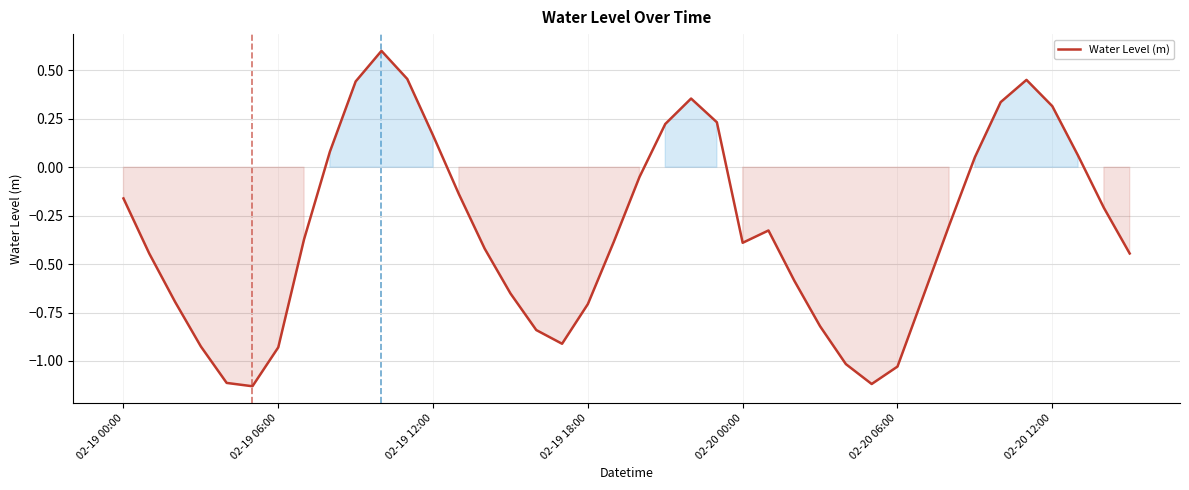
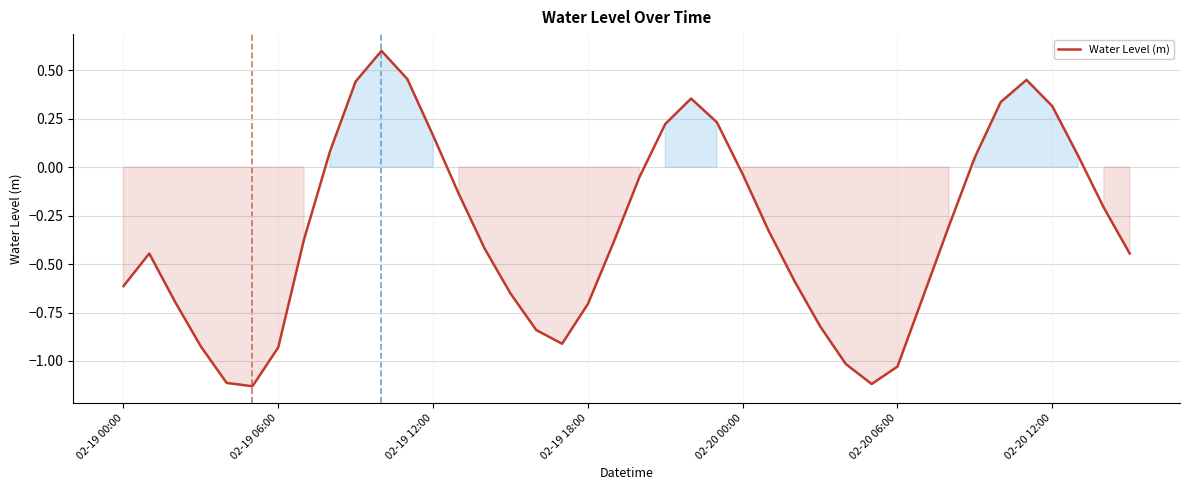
02-19 00:00: -0.16 -> -0.61
02-20 00:00: -0.39 -> -0.04
